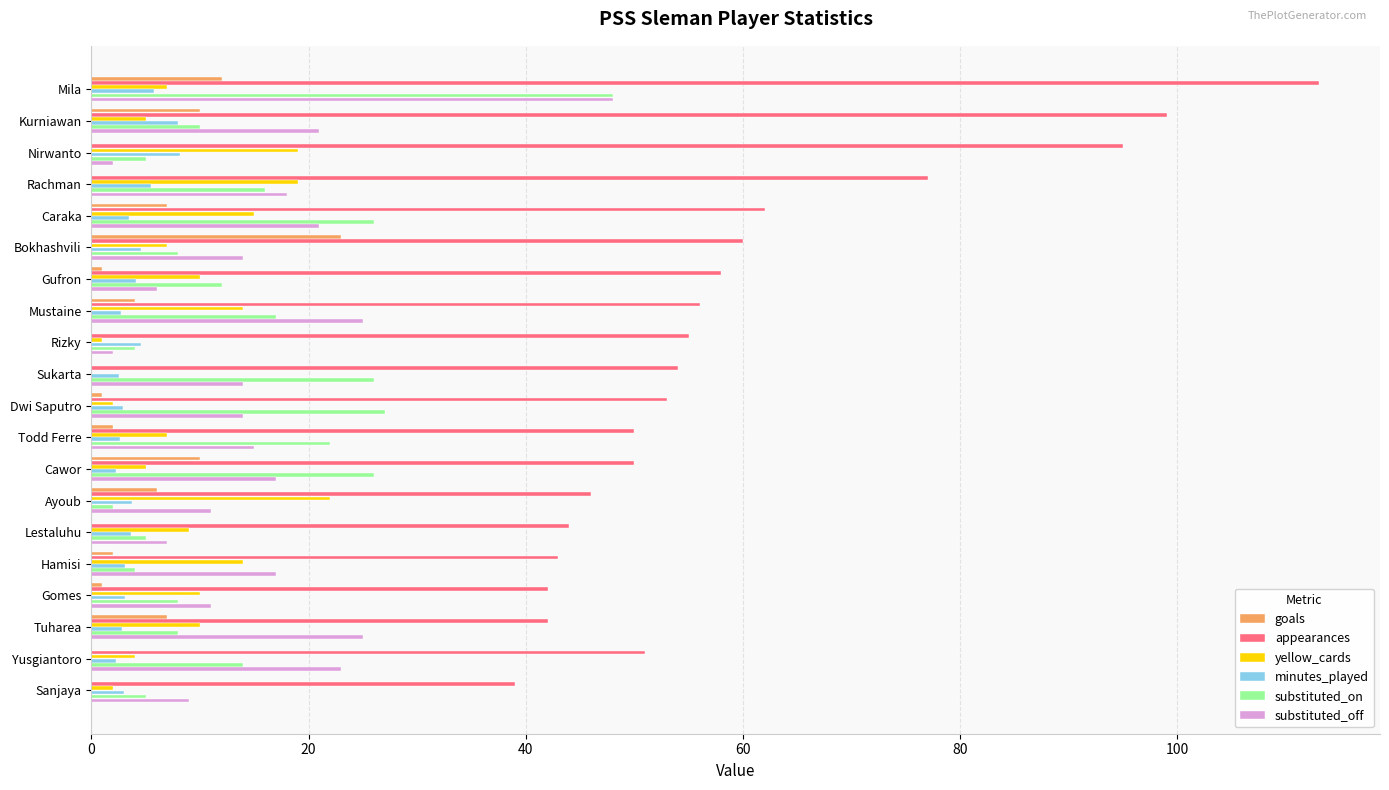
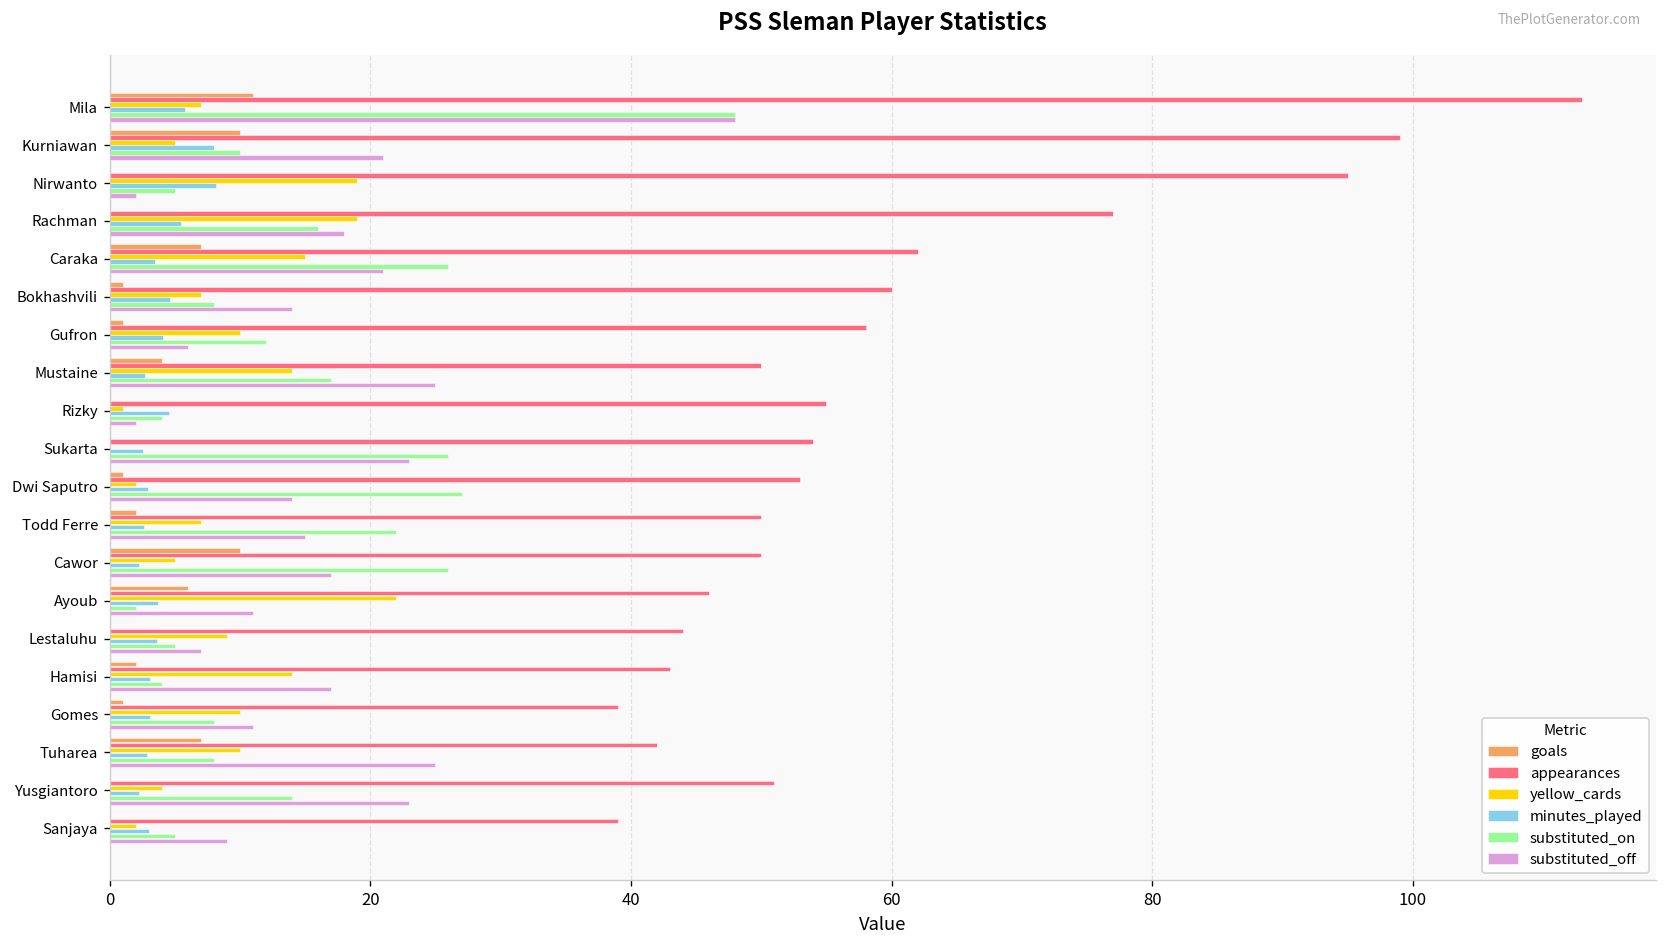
goals, Mila: 12 -> 11
goals, Bokhashvili: 23 -> 1
appearances, Mustaine: 56 -> 50
substituted_off, Sukarta: 14 -> 23
appearances, Gomes: 42 -> 39
